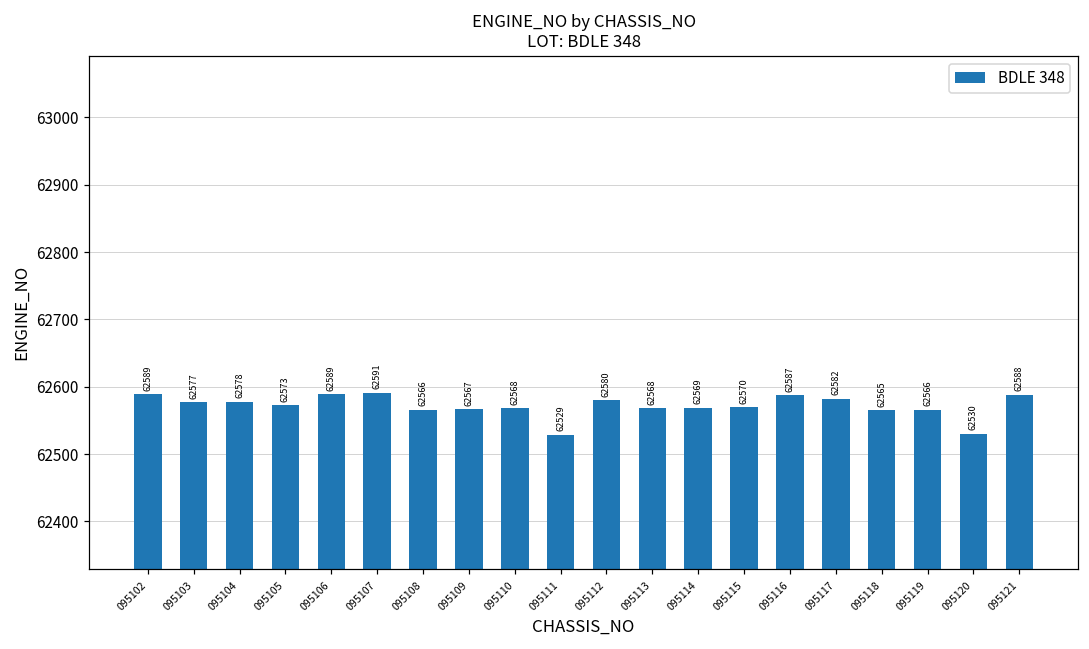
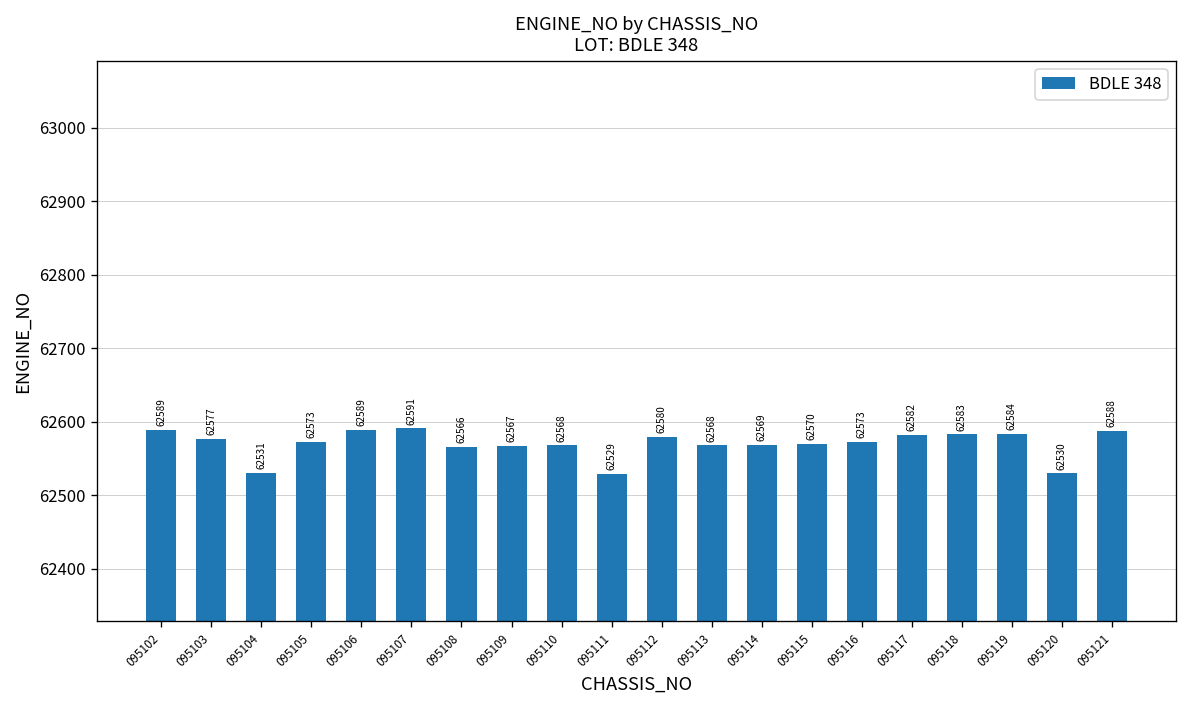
095104: 62578 -> 62531
095116: 62587 -> 62573
095118: 62565 -> 62583
095119: 62566 -> 62584
